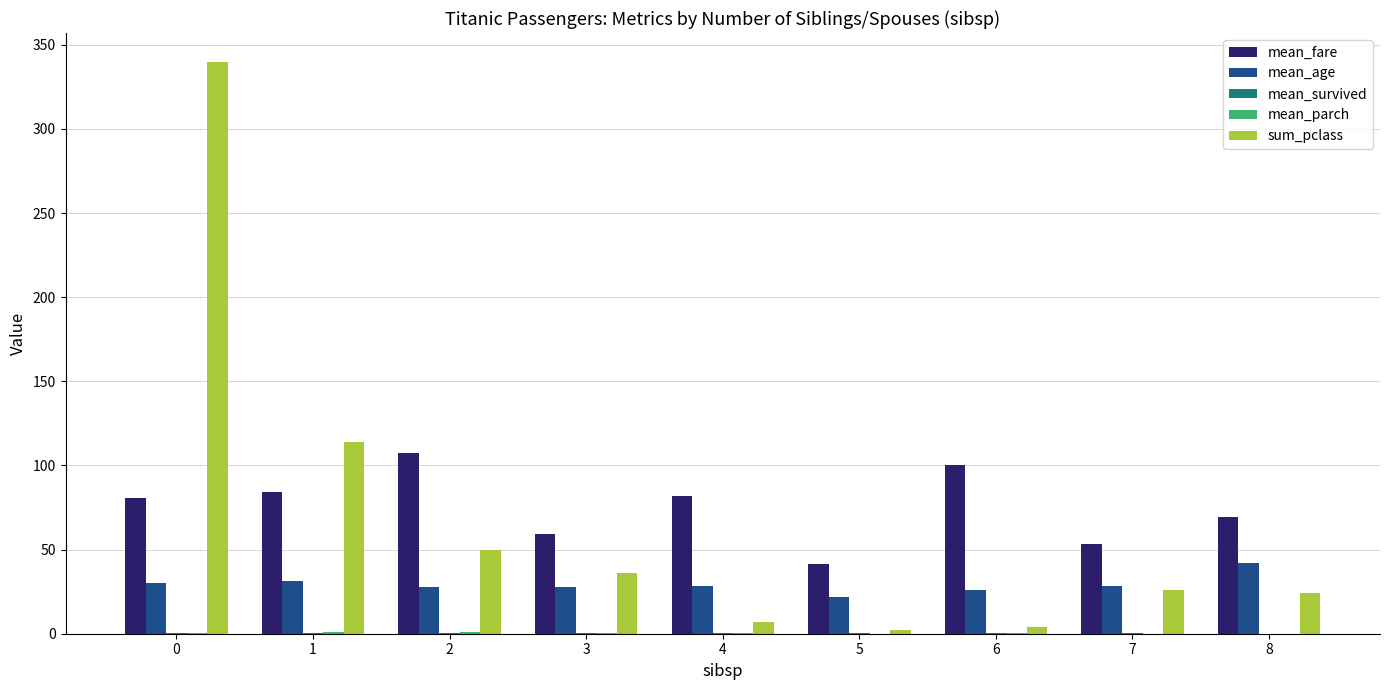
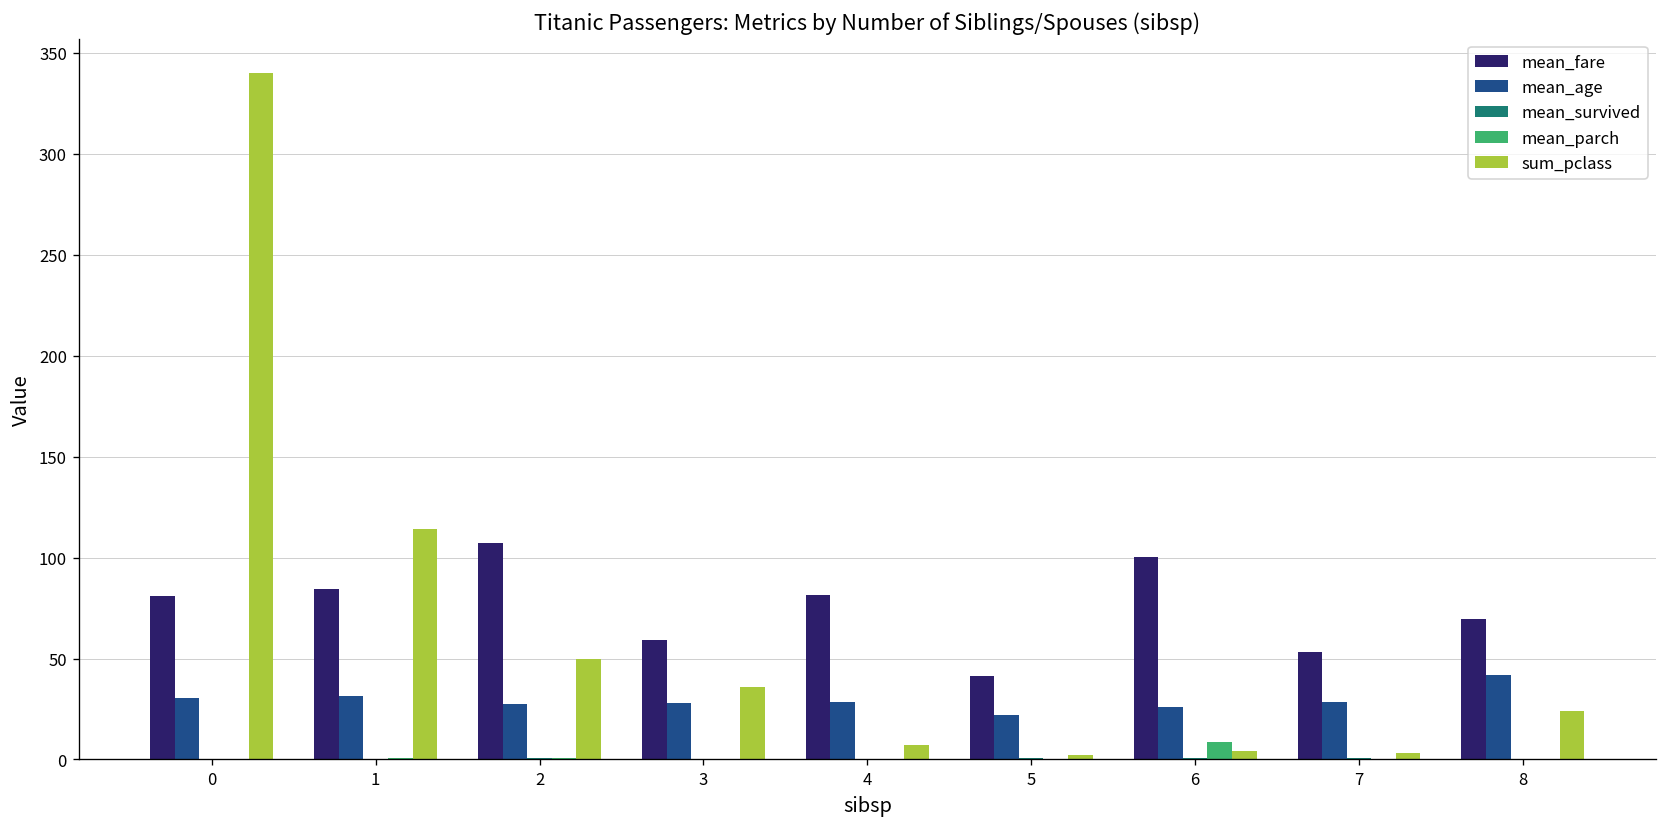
mean_parch, 6: 1 -> 9
sum_pclass, 7: 26 -> 3
